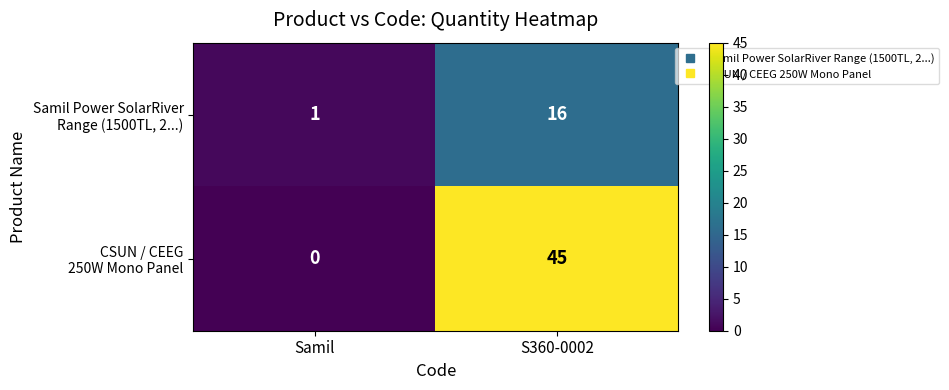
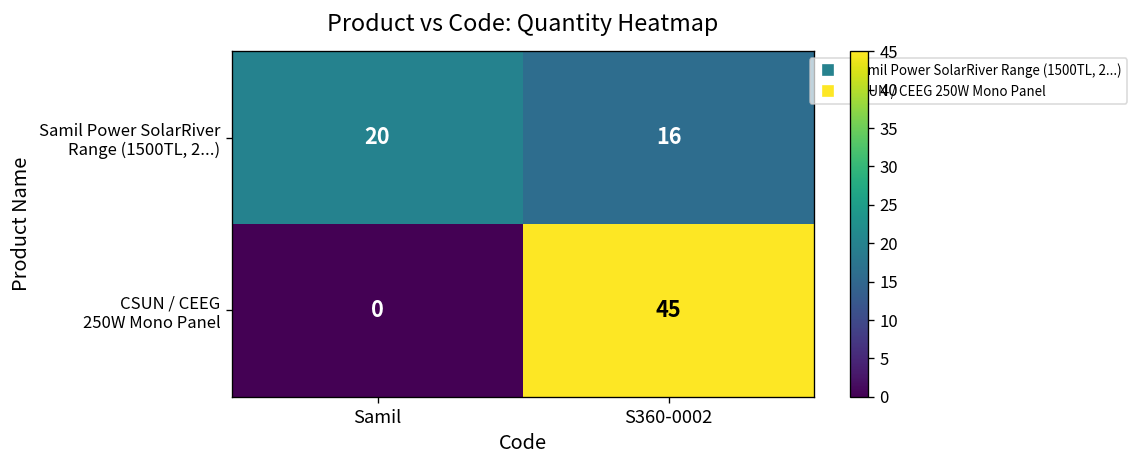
Samil Power SolarRiver Range (1500TL, 2...), Samil: 1 -> 20
